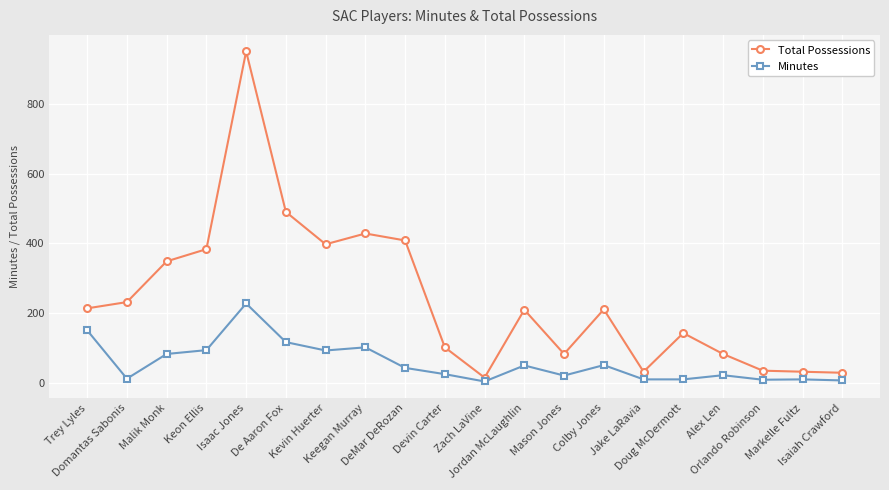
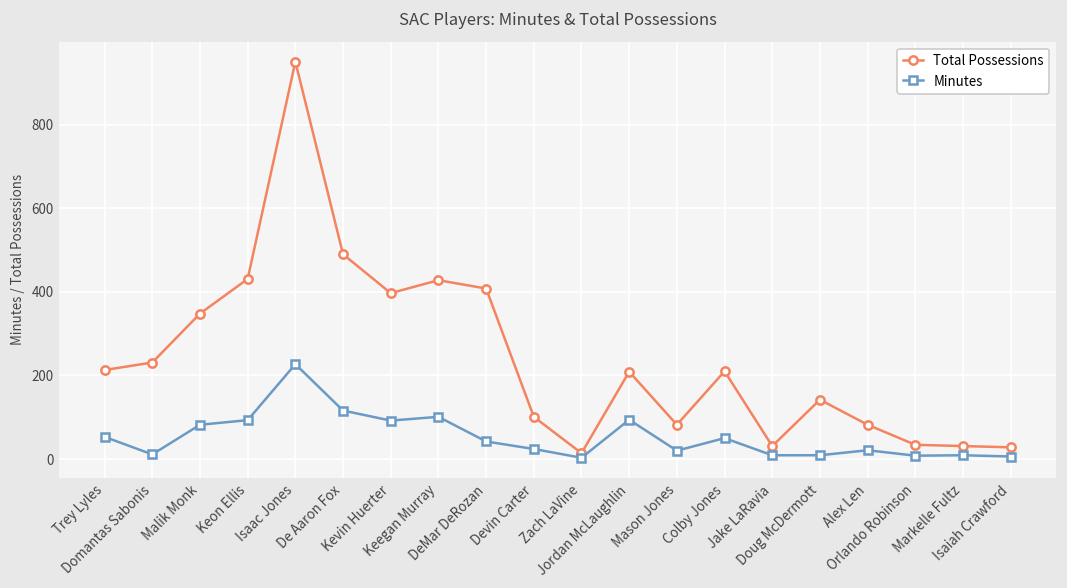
Minutes, Trey Lyles: 150 -> 50
Total Possessions, Keon Ellis: 380 -> 430
Minutes, Jordan McLaughlin: 50 -> 90
